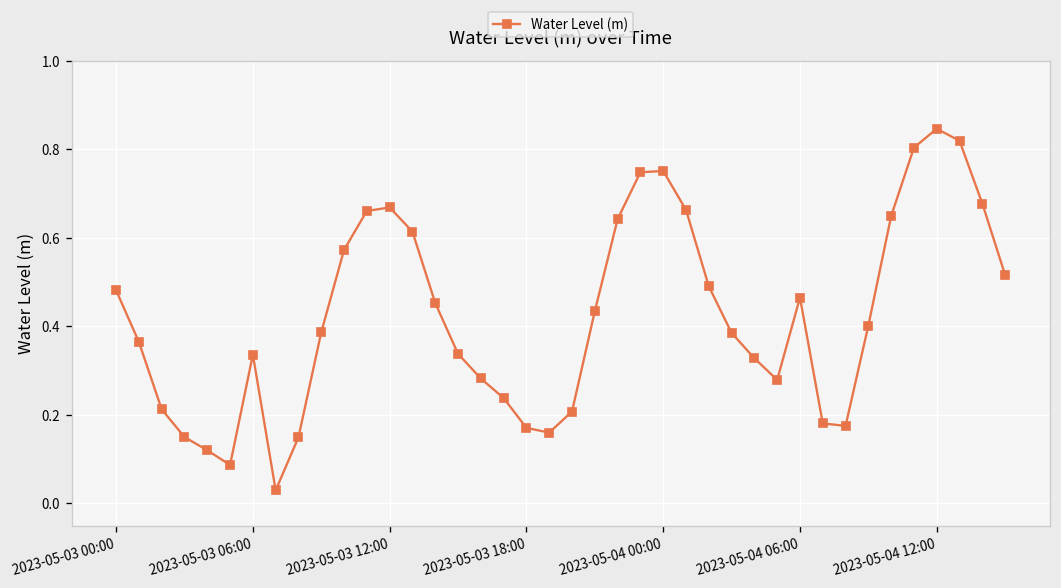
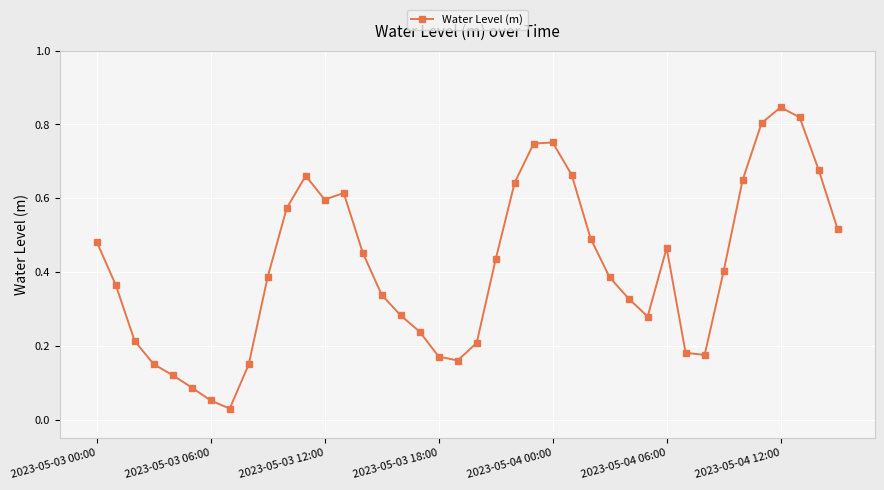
2023-05-03 06:00: 0.34 -> 0.05
2023-05-03 12:00: 0.67 -> 0.60
